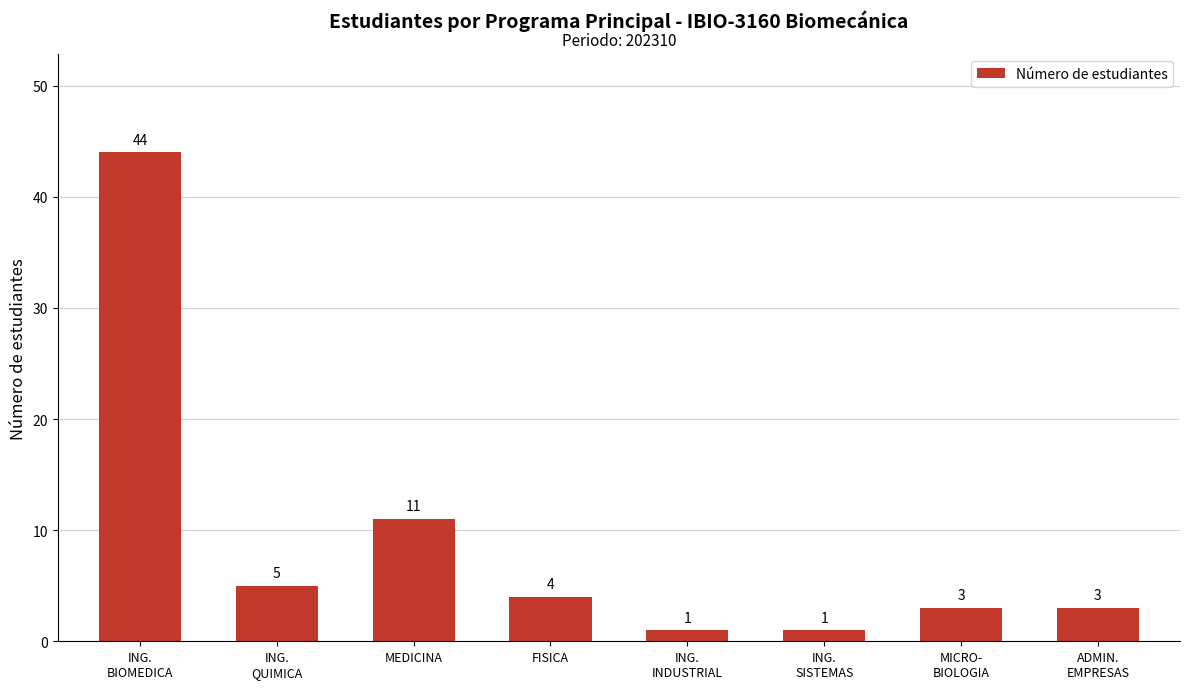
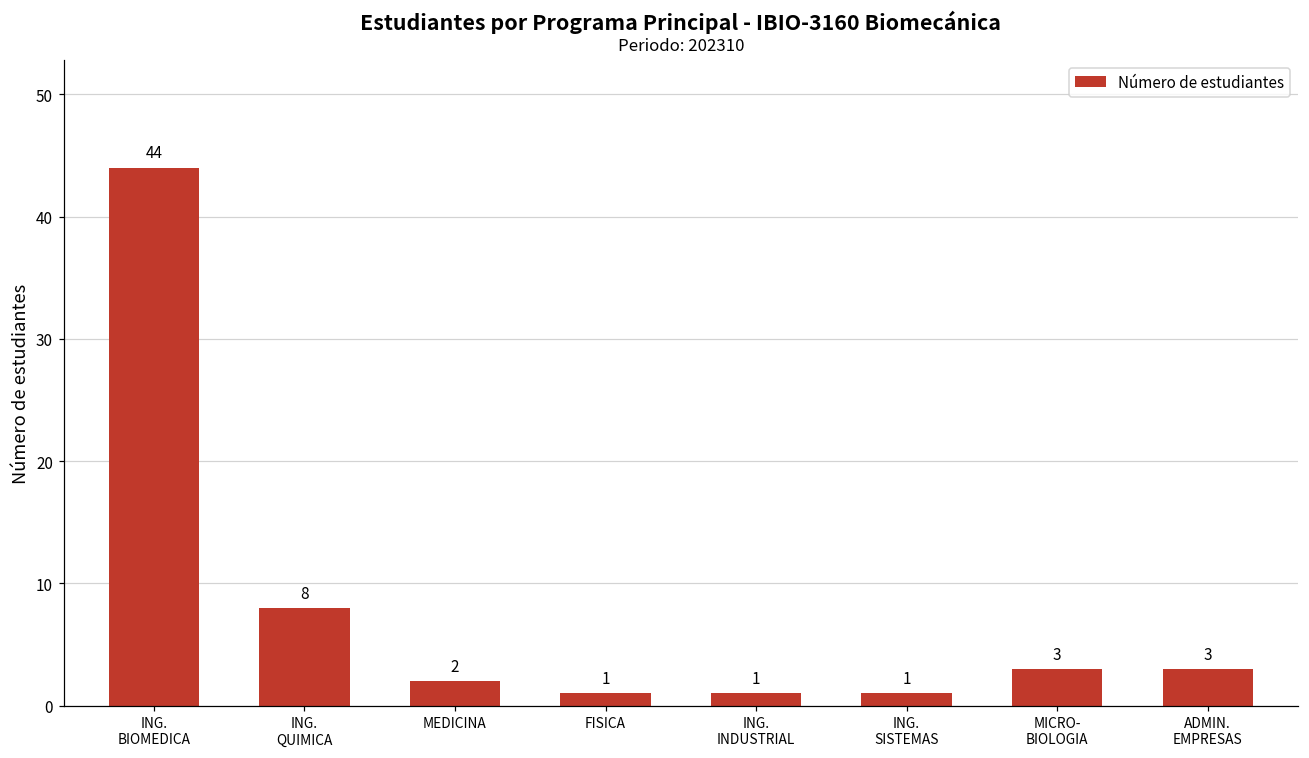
ING. QUIMICA: 5 -> 8
MEDICINA: 11 -> 2
FISICA: 4 -> 1
